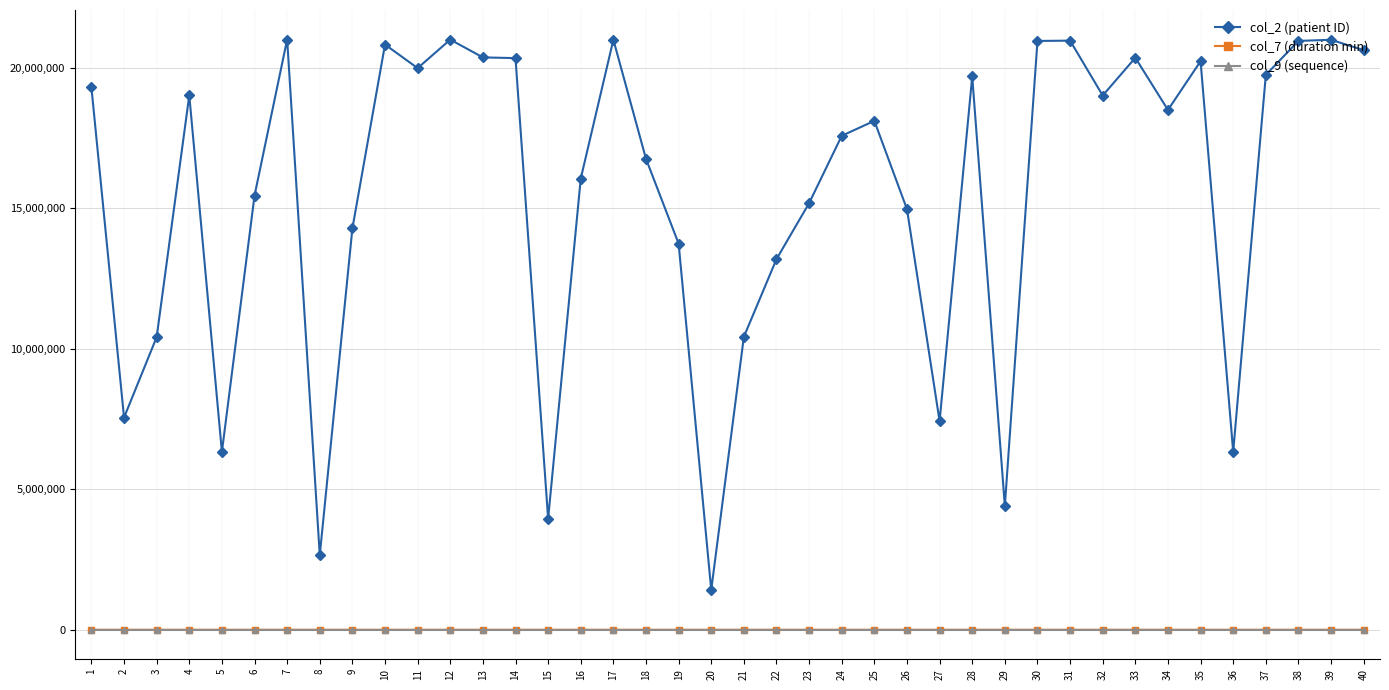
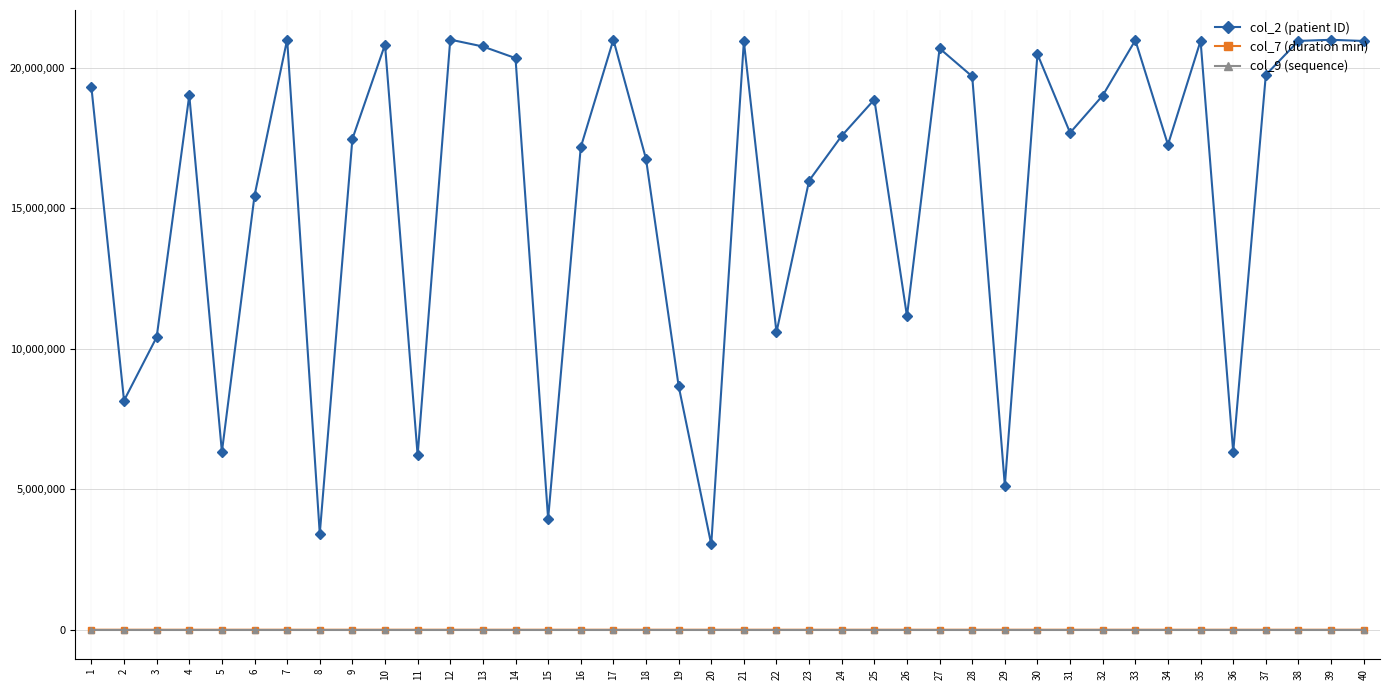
col_2 (patient ID), 2: 7,600,000 -> 8,200,000
col_2 (patient ID), 8: 2,700,000 -> 3,400,000
col_2 (patient ID), 9: 14,300,000 -> 17,500,000
col_2 (patient ID), 11: 20,000,000 -> 6,200,000
col_2 (patient ID), 13: 20,400,000 -> 20,800,000
col_2 (patient ID), 16: 16,100,000 -> 17,200,000
col_2 (patient ID), 19: 13,700,000 -> 8,700,000
col_2 (patient ID), 20: 1,400,000 -> 3,000,000
col_2 (patient ID), 21: 10,400,000 -> 20,900,000
col_2 (patient ID), 22: 13,200,000 -> 10,600,000
col_2 (patient ID), 23: 15,200,000 -> 16,000,000
col_2 (patient ID), 25: 18,100,000 -> 18,900,000
col_2 (patient ID), 26: 15,000,000 -> 11,200,000
col_2 (patient ID), 27: 7,400,000 -> 20,700,000
col_2 (patient ID), 29: 4,400,000 -> 5,100,000
col_2 (patient ID), 30: 21,000,000 -> 20,500,000
col_2 (patient ID), 31: 21,000,000 -> 17,700,000
col_2 (patient ID), 33: 20,400,000 -> 21,000,000
col_2 (patient ID), 34: 18,500,000 -> 17,300,000
col_2 (patient ID), 35: 20,200,000 -> 21,000,000
col_2 (patient ID), 40: 20,600,000 -> 21,000,000
